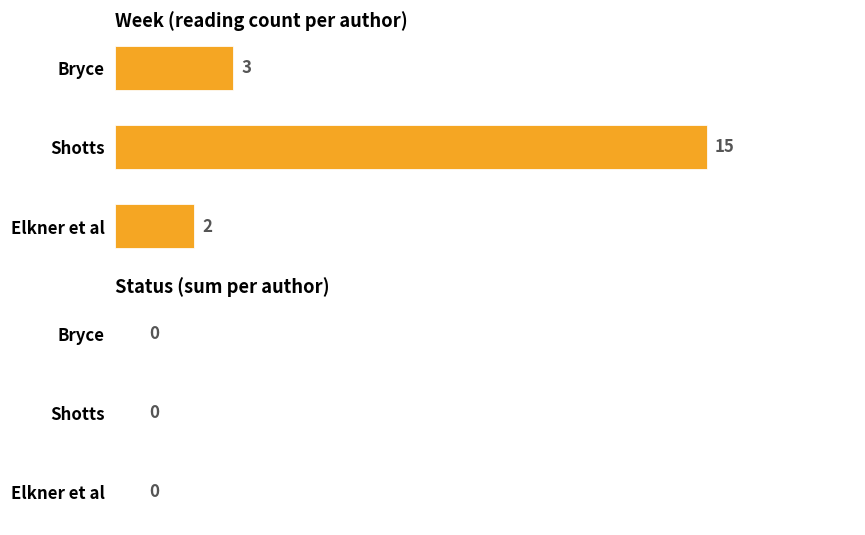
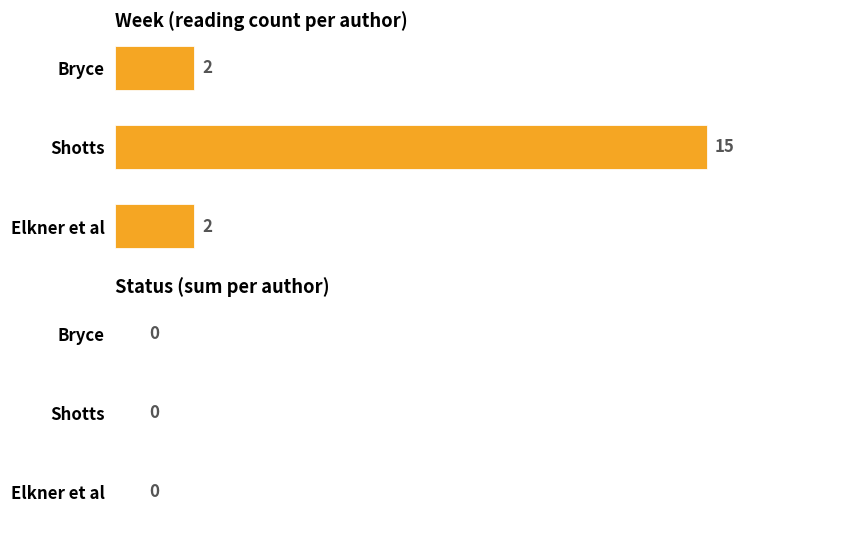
Week (reading count per author), Bryce: 3 -> 2
